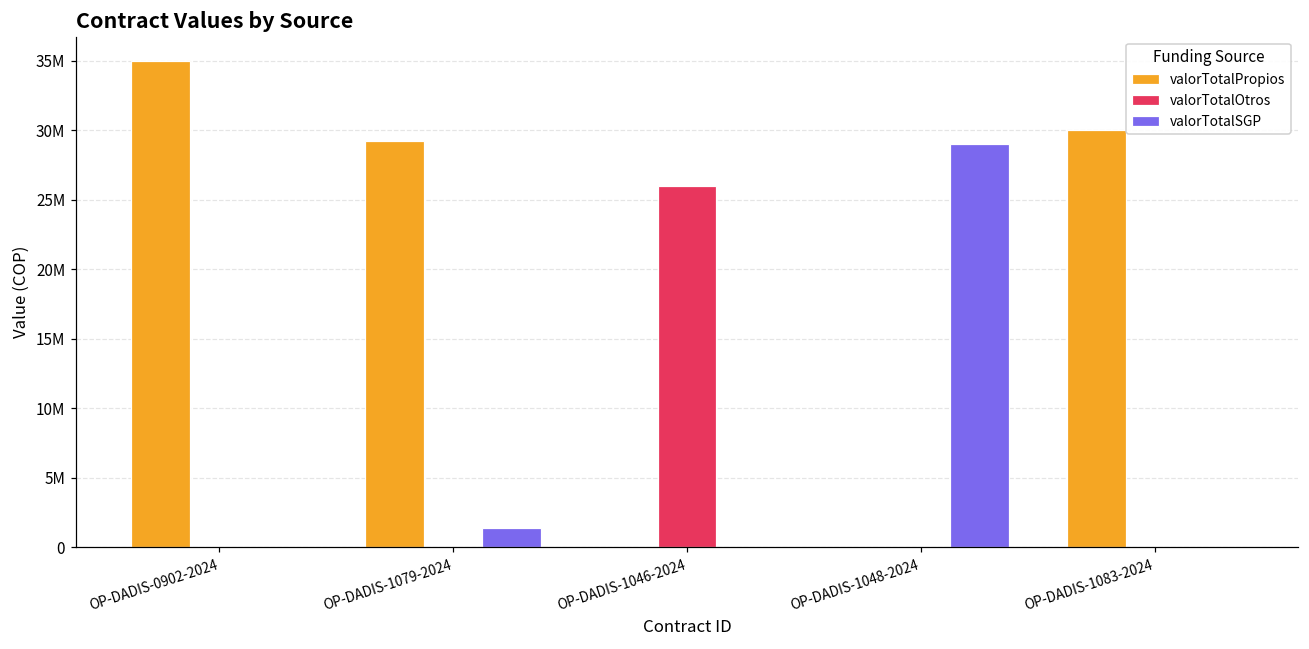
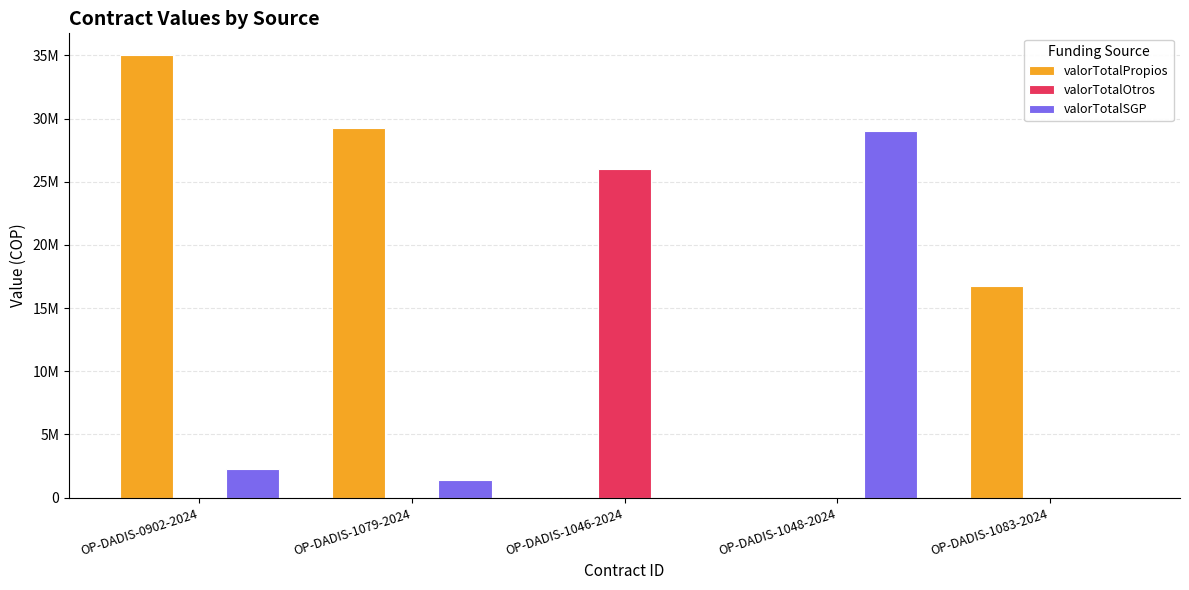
valorTotalSGP, OP-DADIS-0902-2024: 0 -> 2300000
valorTotalPropios, OP-DADIS-1083-2024: 30000000 -> 16800000
